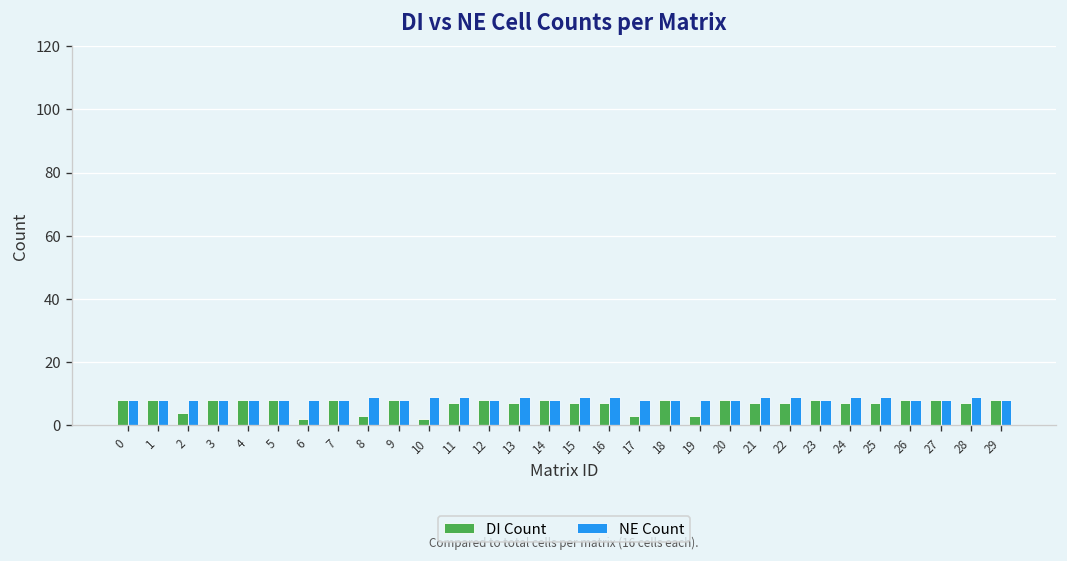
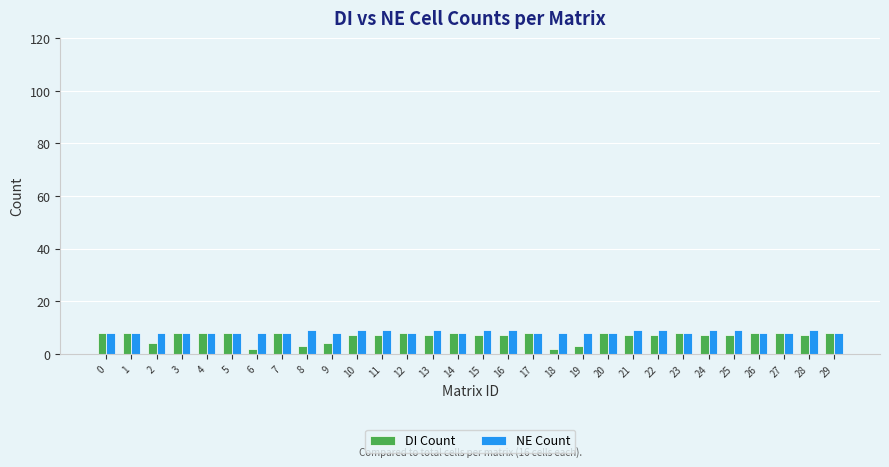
DI Count, 9: 8 -> 4
DI Count, 10: 2 -> 7
DI Count, 17: 3 -> 8
DI Count, 18: 8 -> 2
